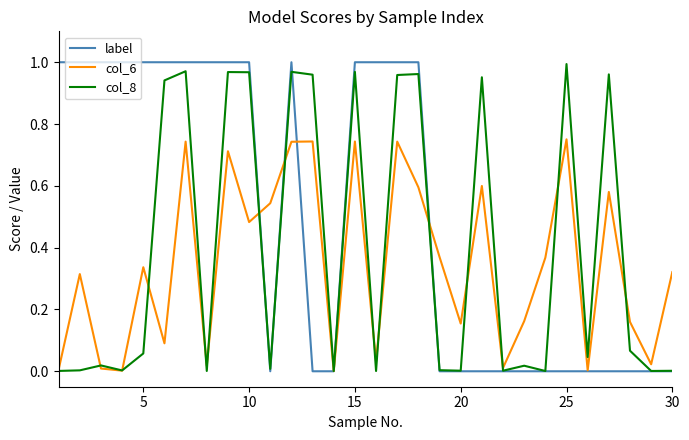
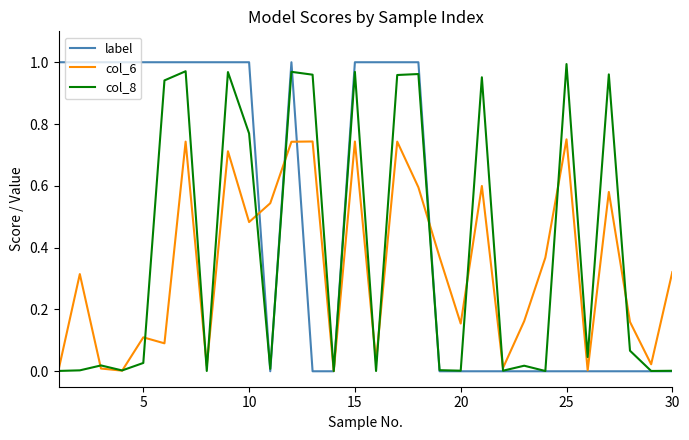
col_6, 5: 0.34 -> 0.11
col_8, 5: 0.06 -> 0.03
col_8, 10: 0.97 -> 0.77
